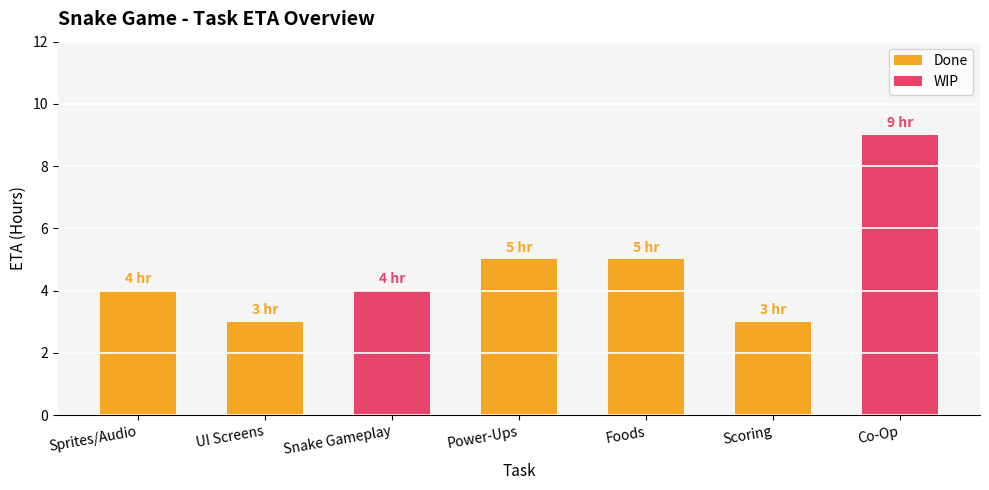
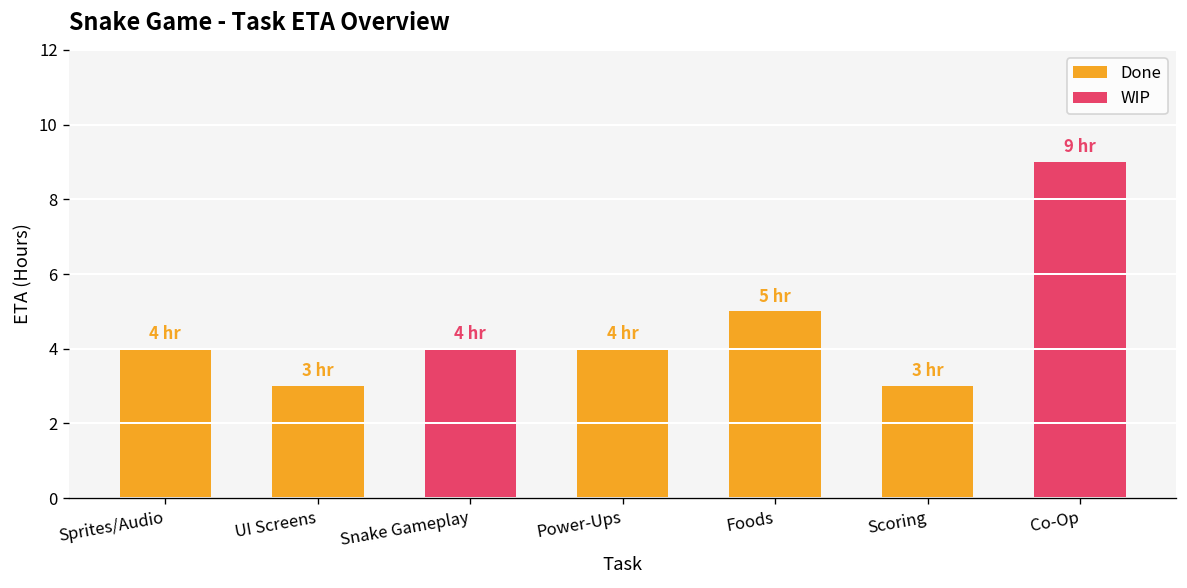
Done, Power-Ups: 5 -> 4
